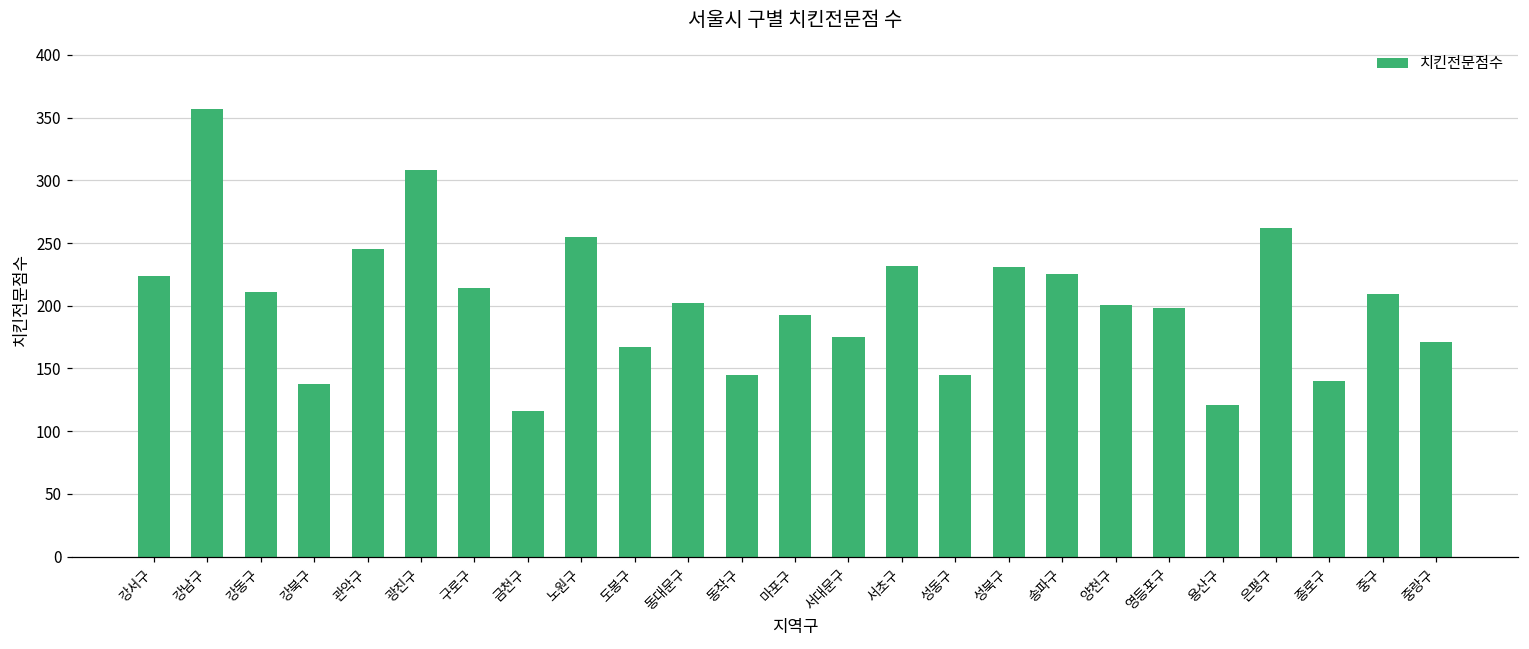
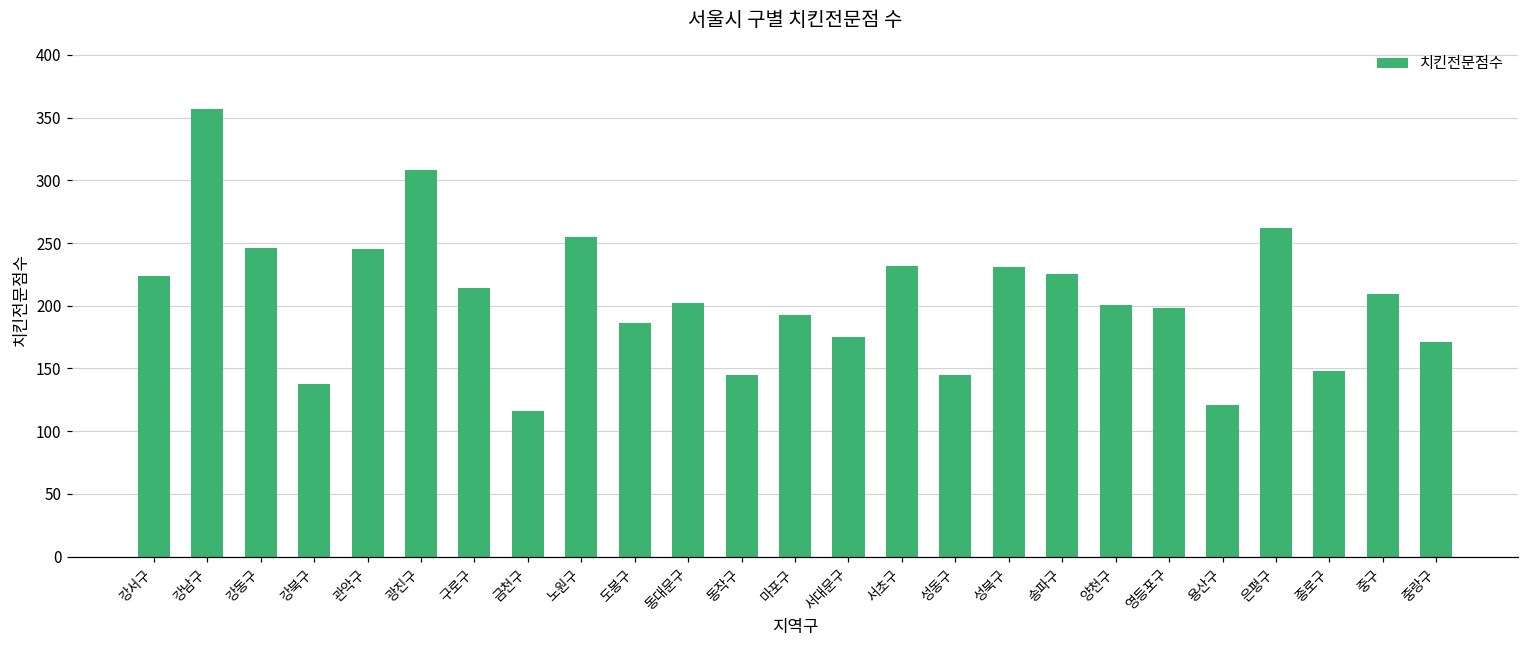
강동구: 211 -> 246
도봉구: 167 -> 186
종로구: 140 -> 148
